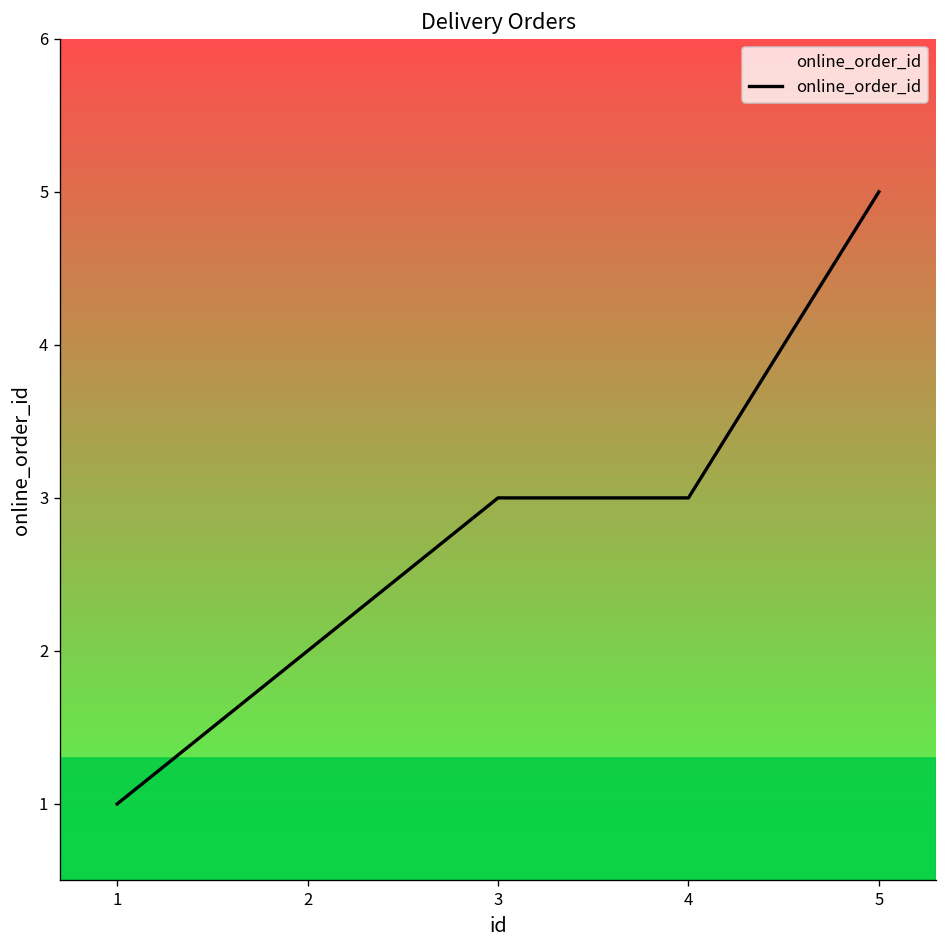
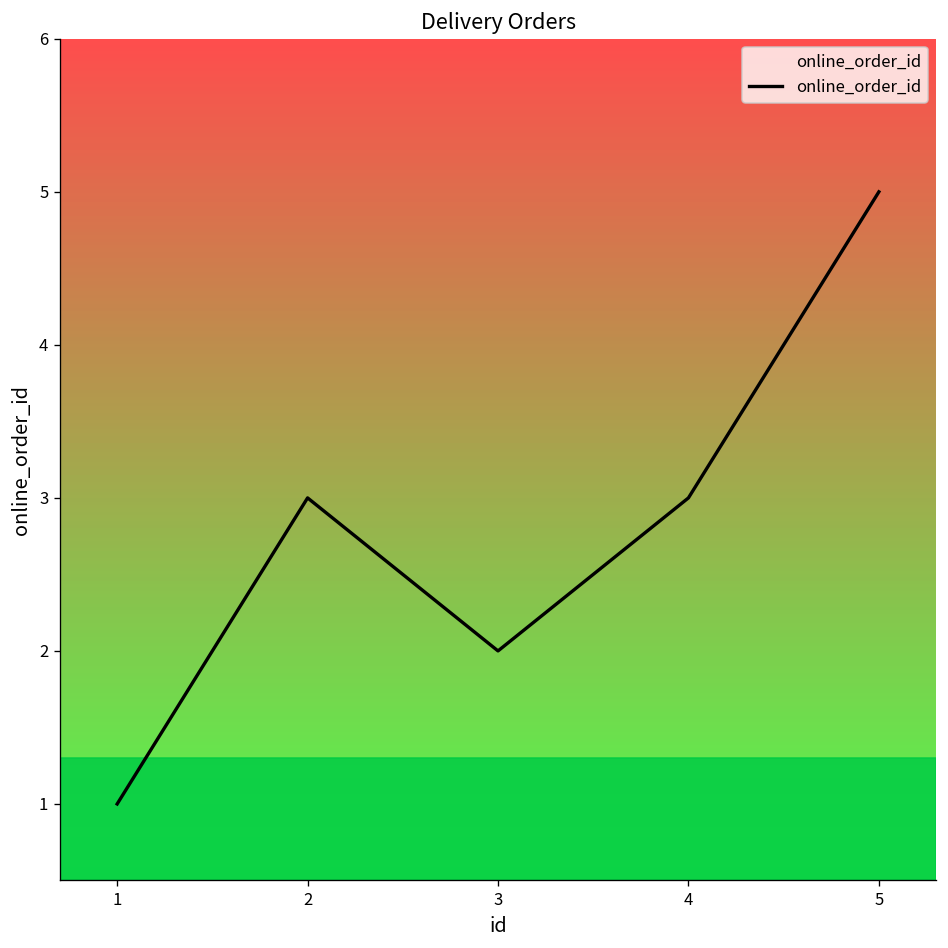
2: 2 -> 3
3: 3 -> 2
